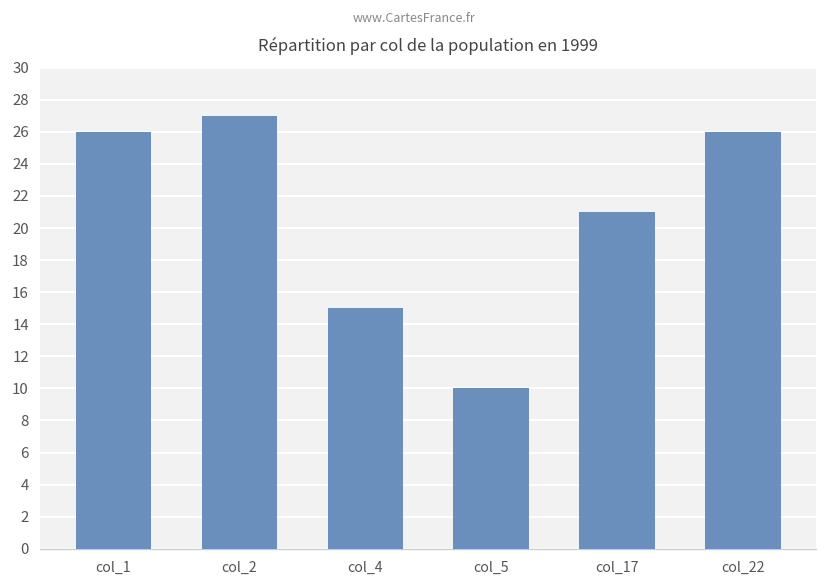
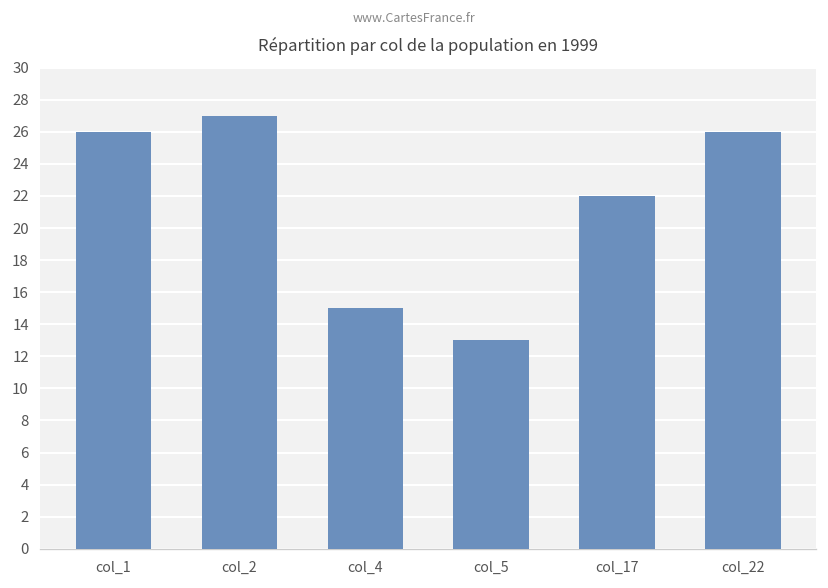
col_5: 10 -> 13
col_17: 21 -> 22
